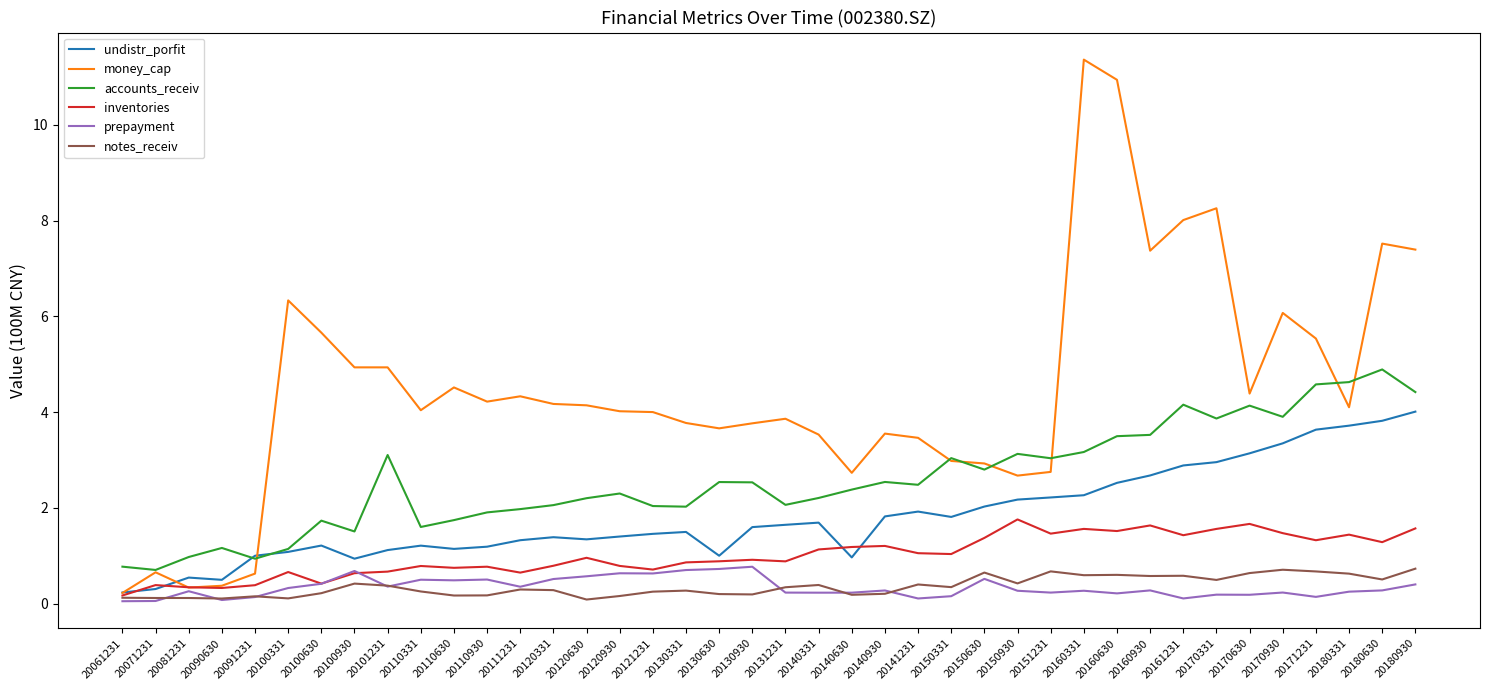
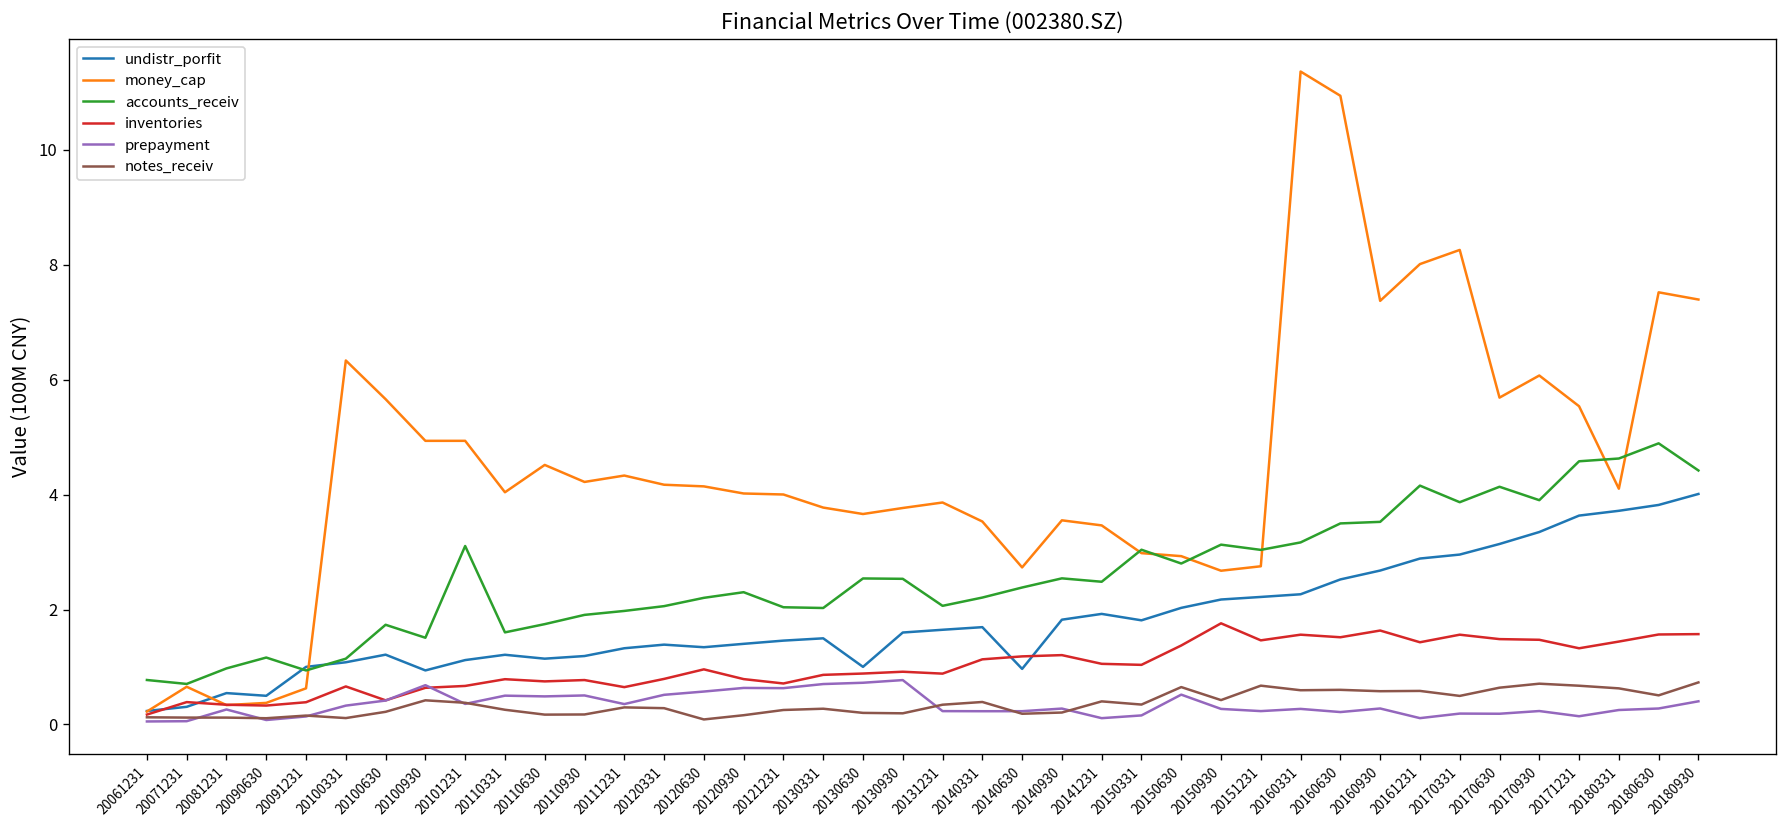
money_cap, 20170630: 4.4 -> 5.7
inventories, 20170630: 1.7 -> 1.5
inventories, 20180630: 1.3 -> 1.6
